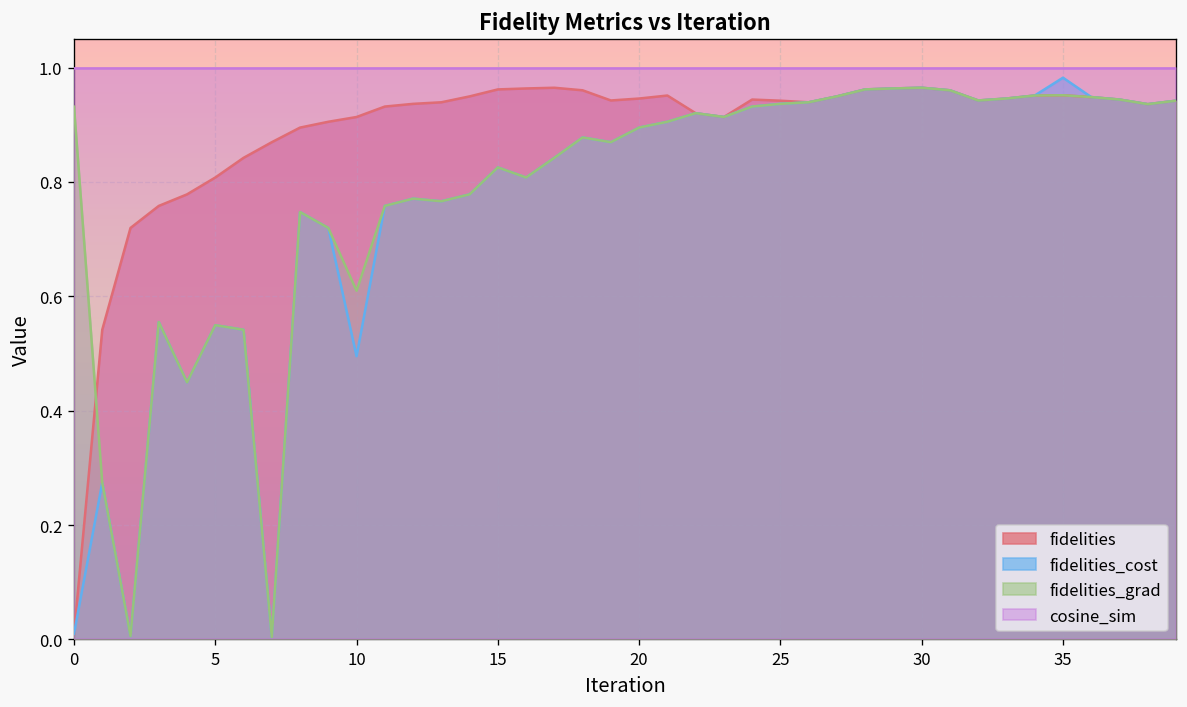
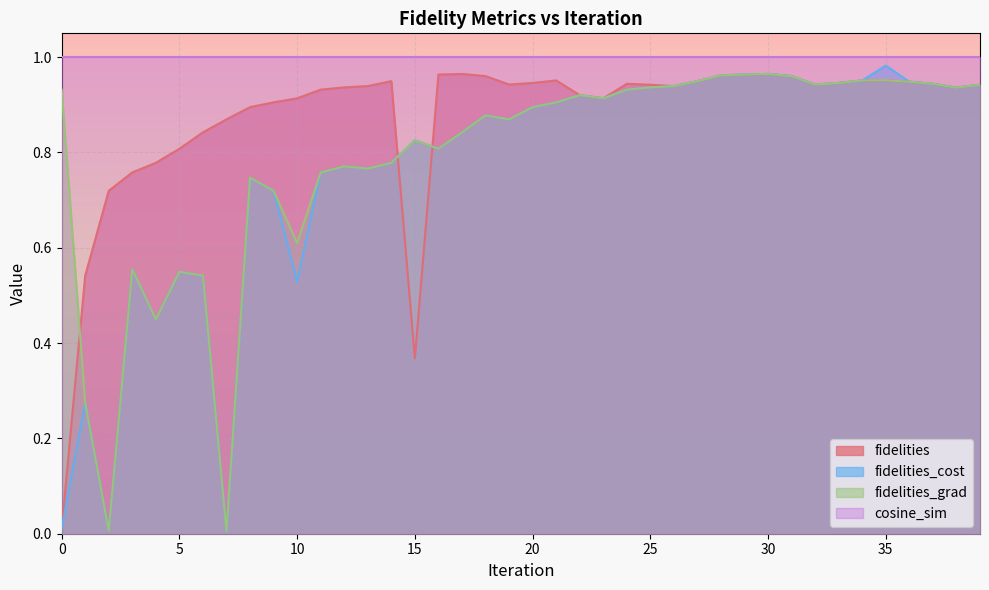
fidelities_cost, 10: 0.50 -> 0.53
fidelities, 15: 0.96 -> 0.37
